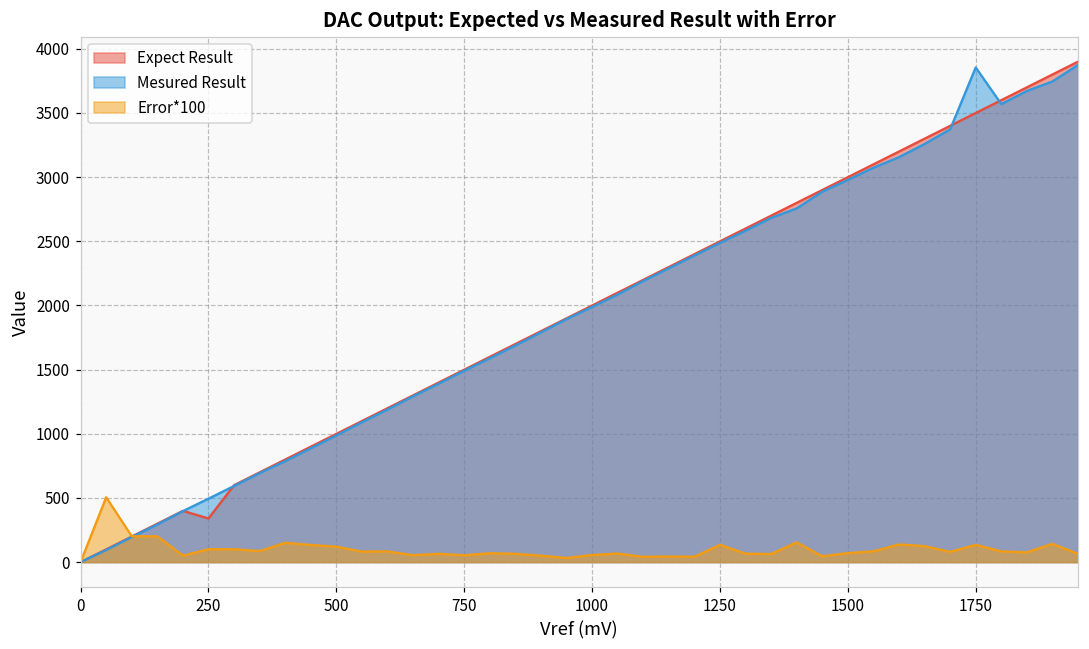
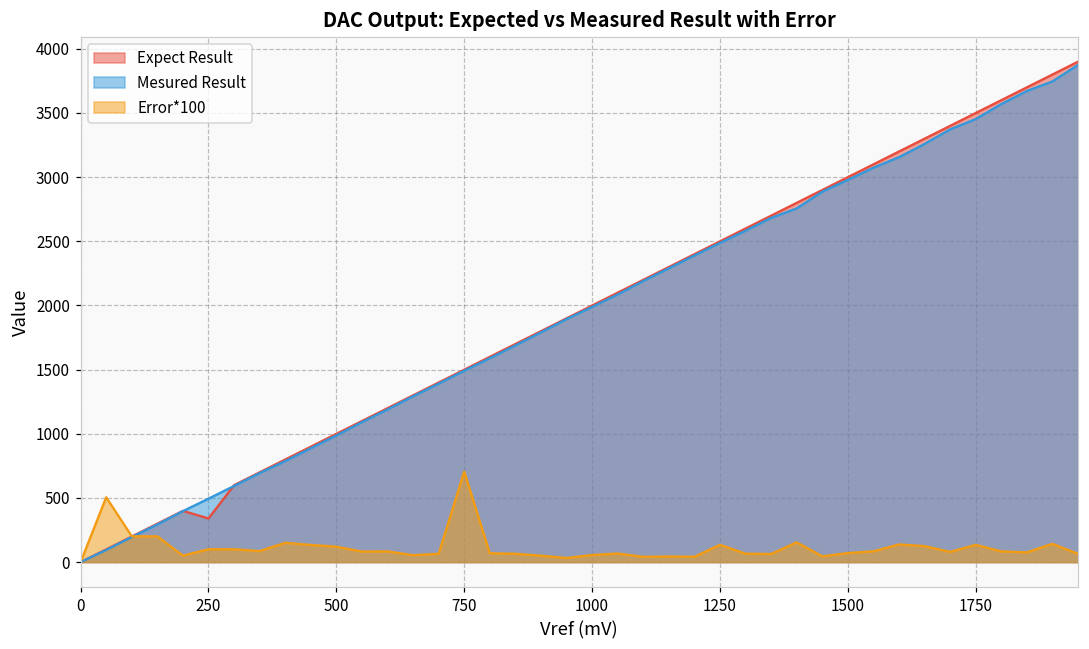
Error*100, 750: 50 -> 700
Mesured Result, 1750: 3850 -> 3450
